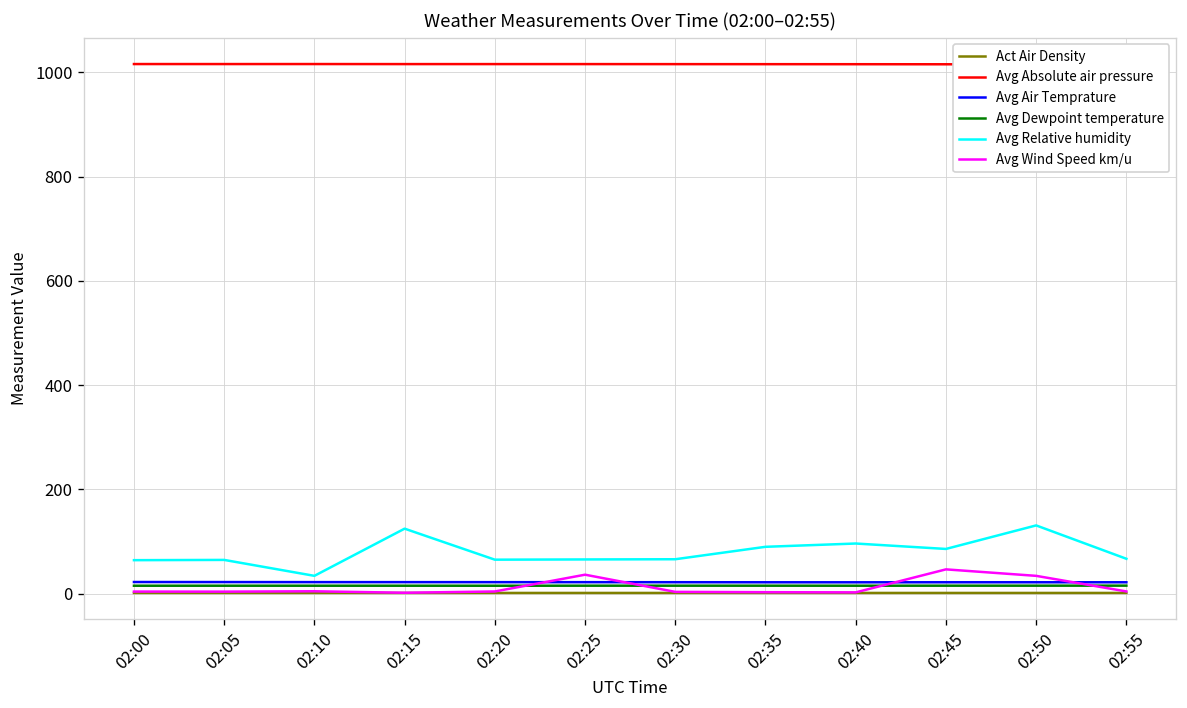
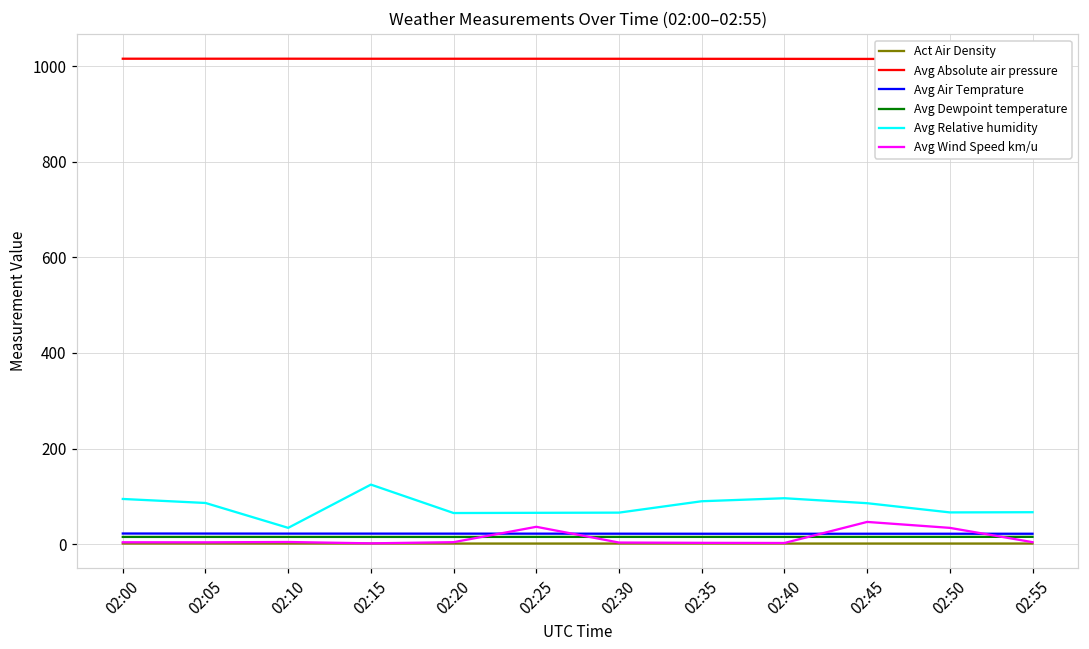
Avg Relative humidity, 02:00: 60 -> 90
Avg Relative humidity, 02:05: 60 -> 90
Avg Relative humidity, 02:50: 130 -> 70
